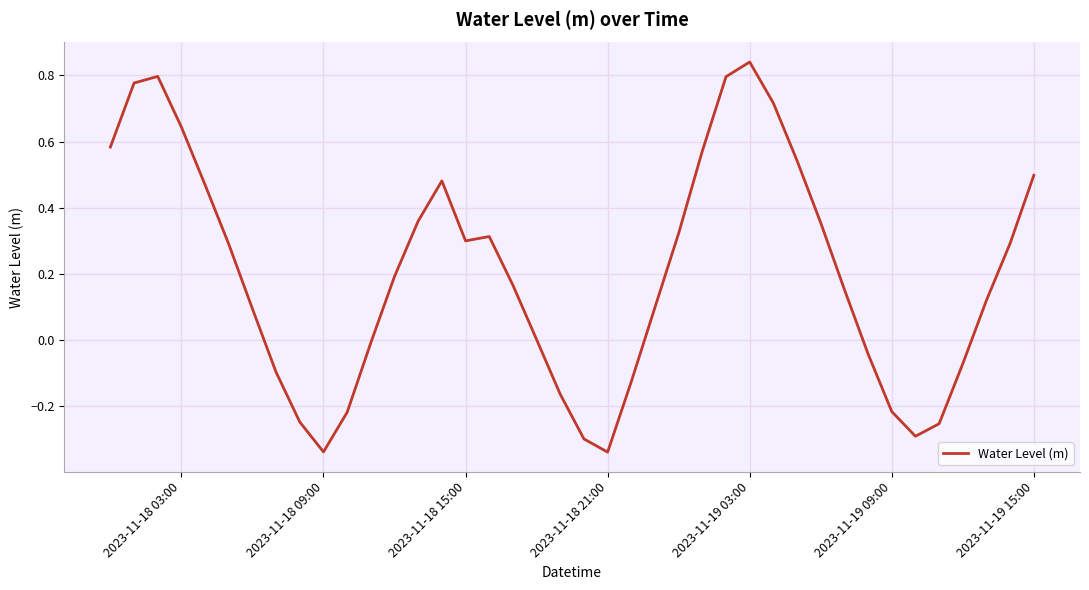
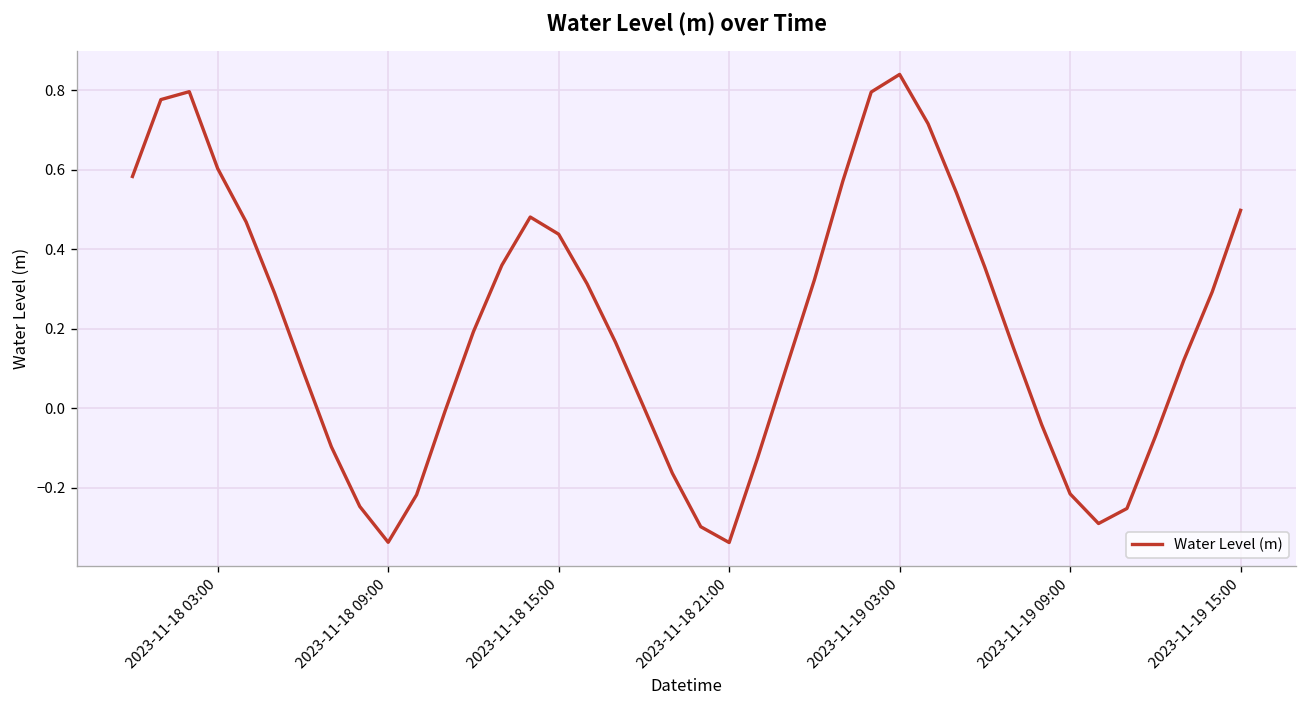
2023-11-18 03:00: 0.64 -> 0.60
2023-11-18 15:00: 0.30 -> 0.44
